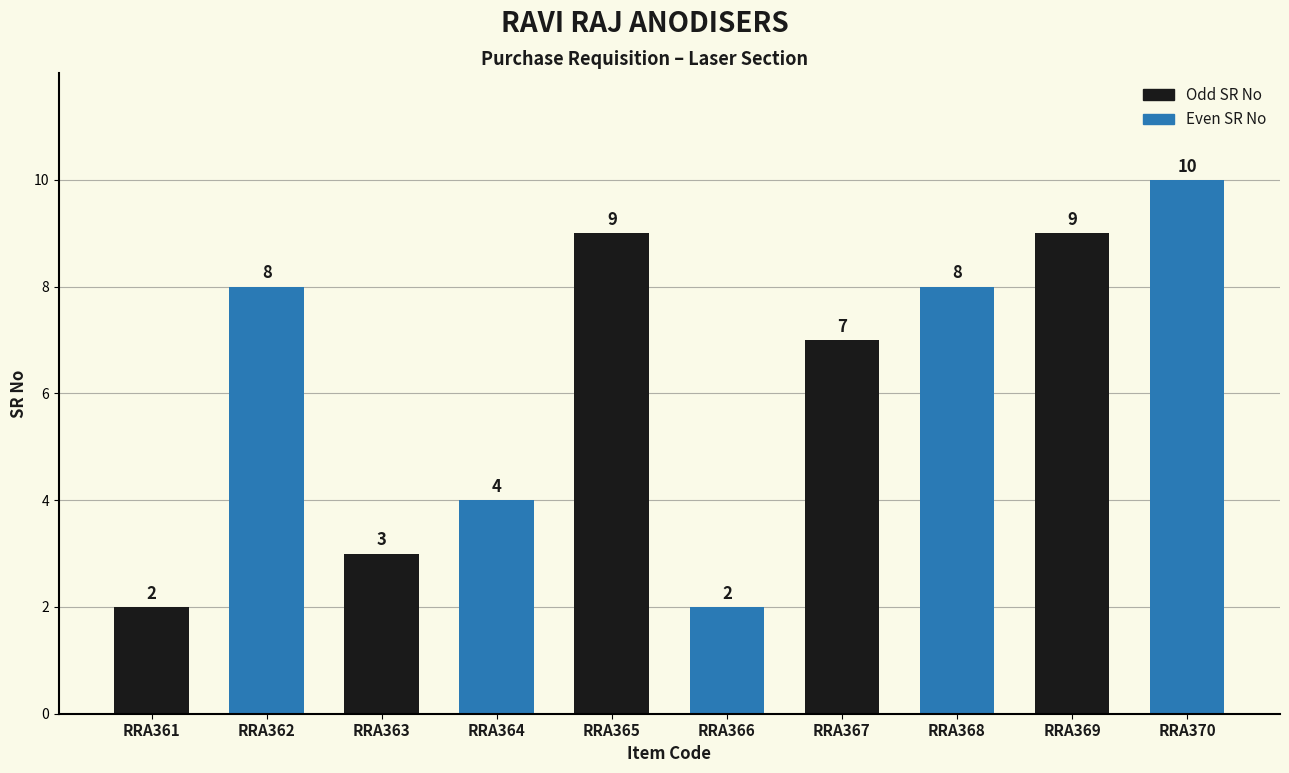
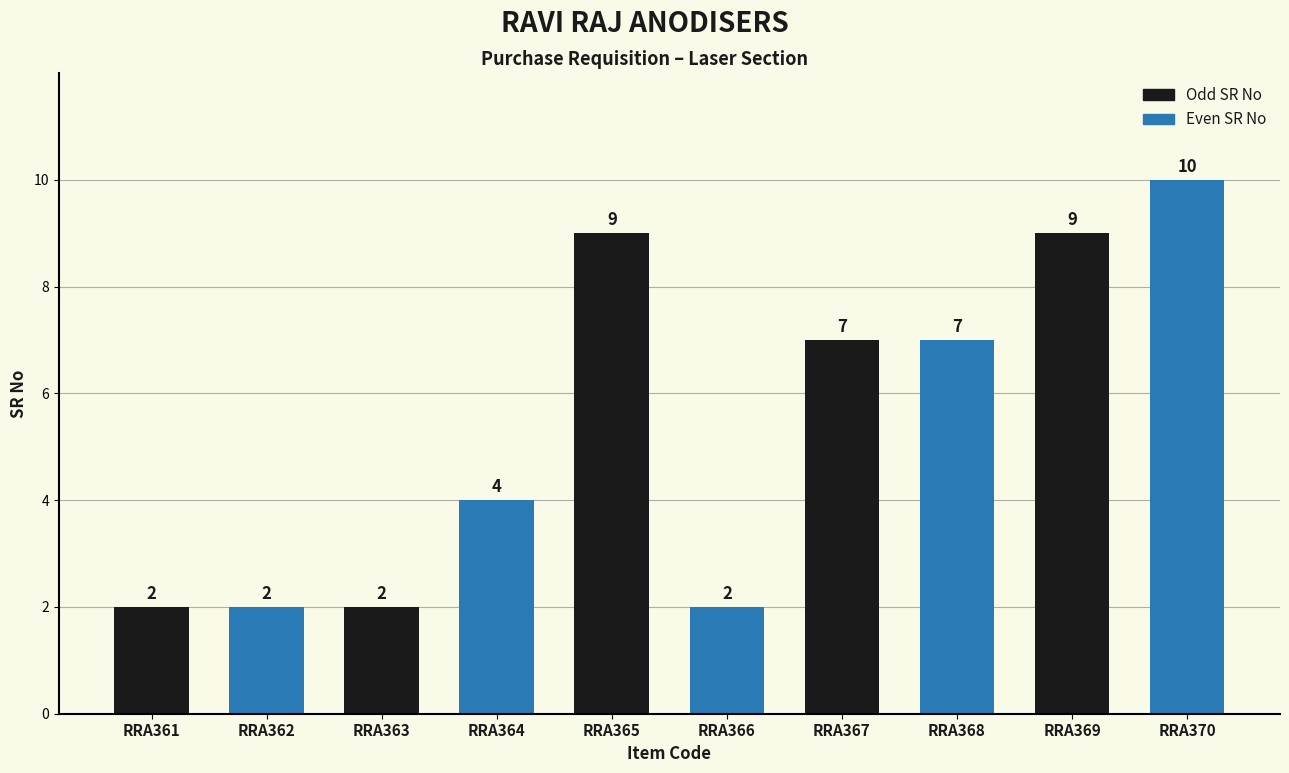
RRA362: 8 -> 2
RRA363: 3 -> 2
RRA368: 8 -> 7
